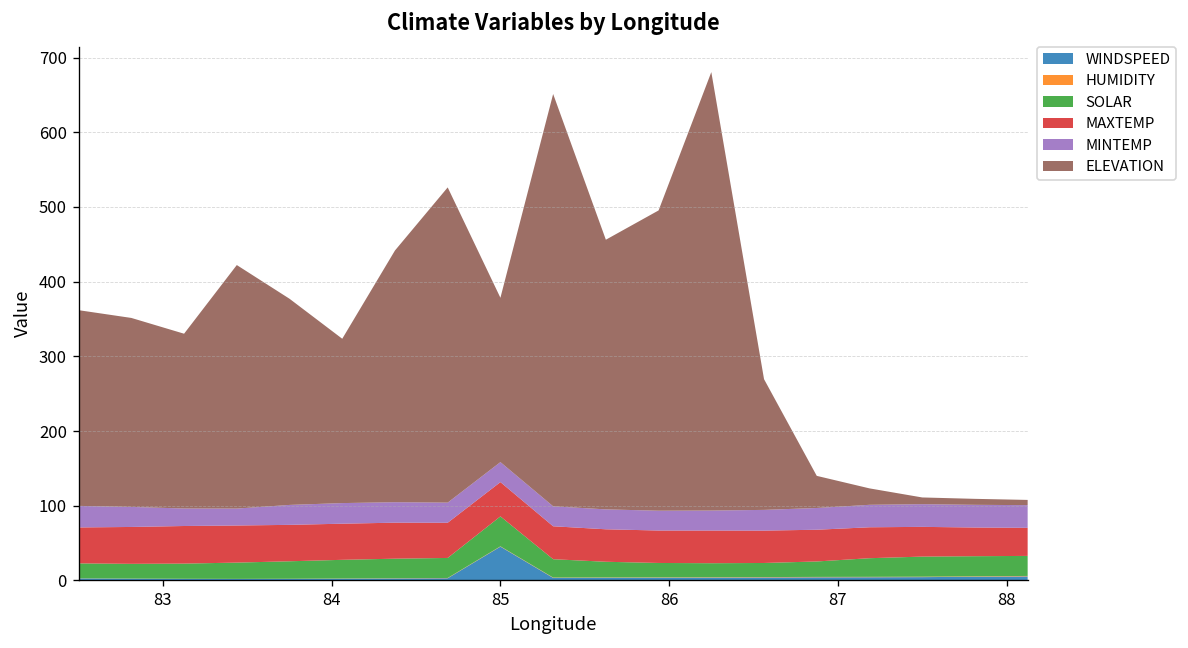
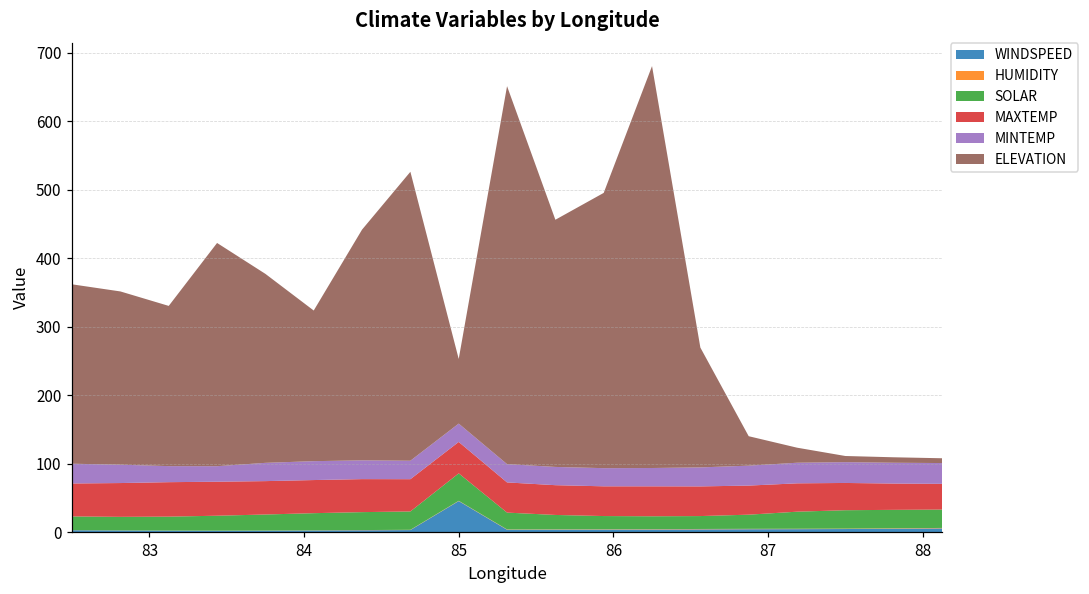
ELEVATION, 85: 220 -> 90
